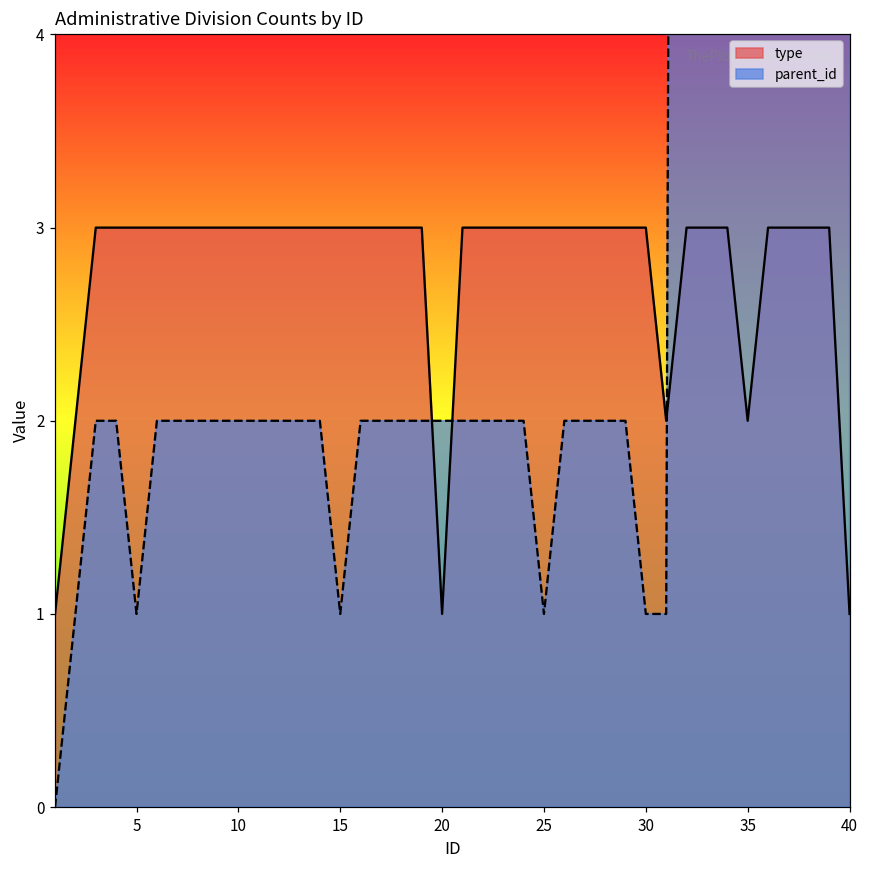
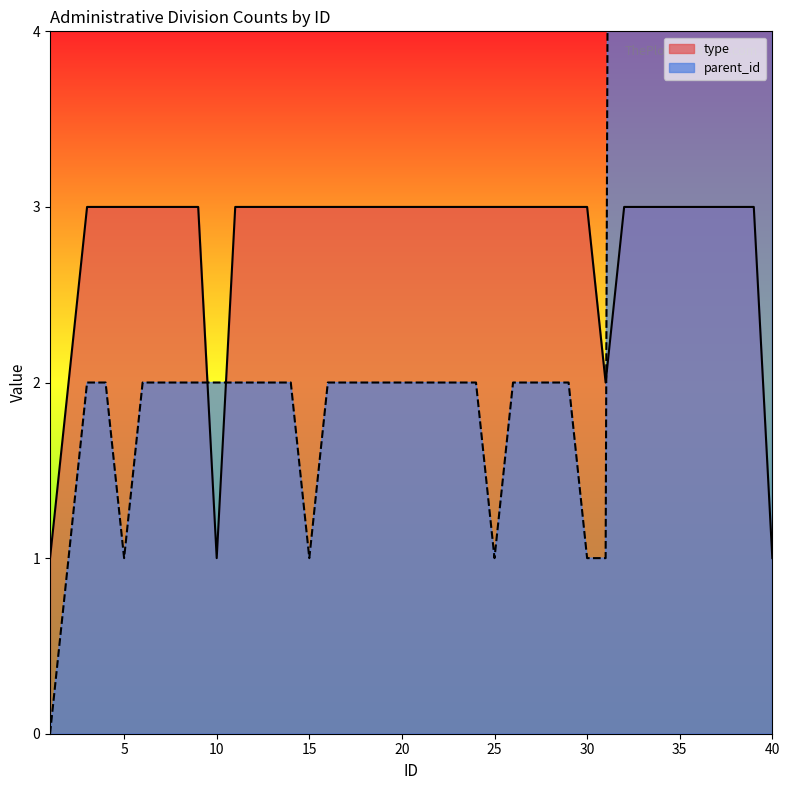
type, 10: 3 -> 1
type, 20: 1 -> 3
type, 35: 2 -> 3
